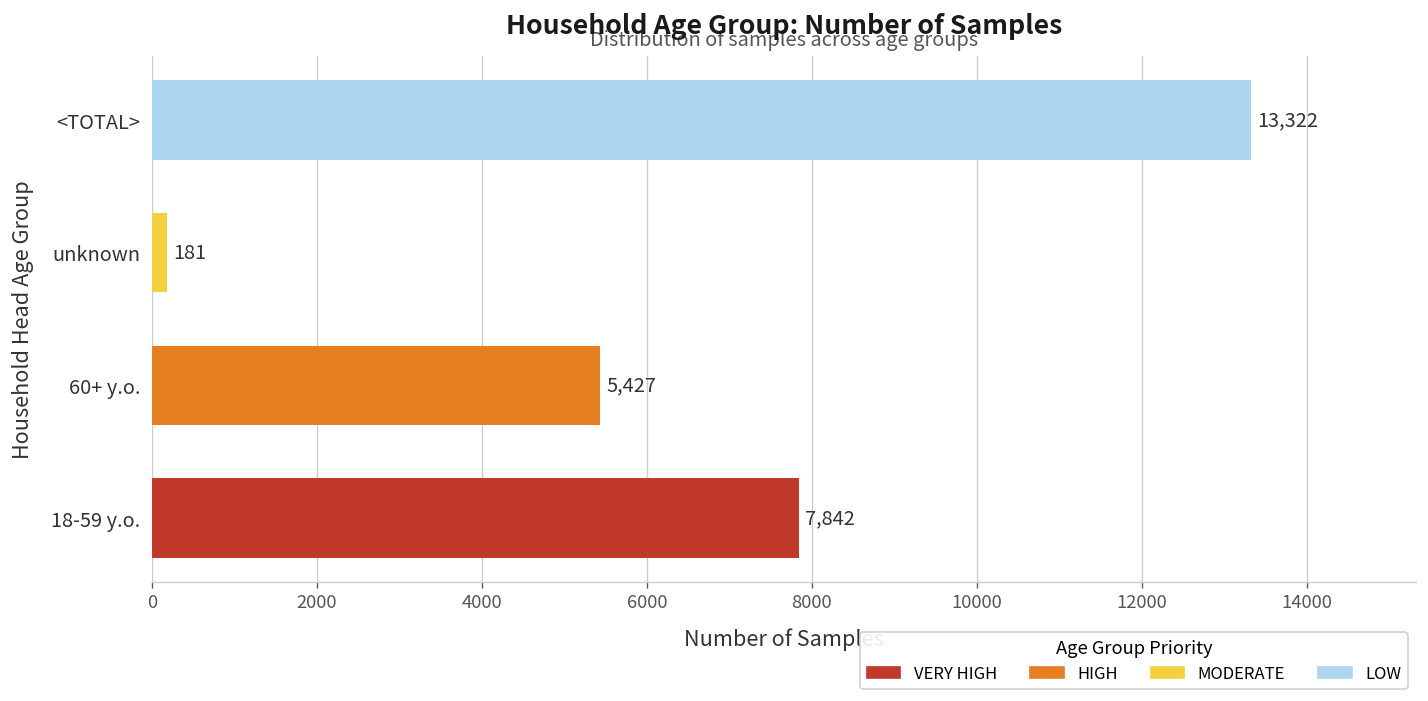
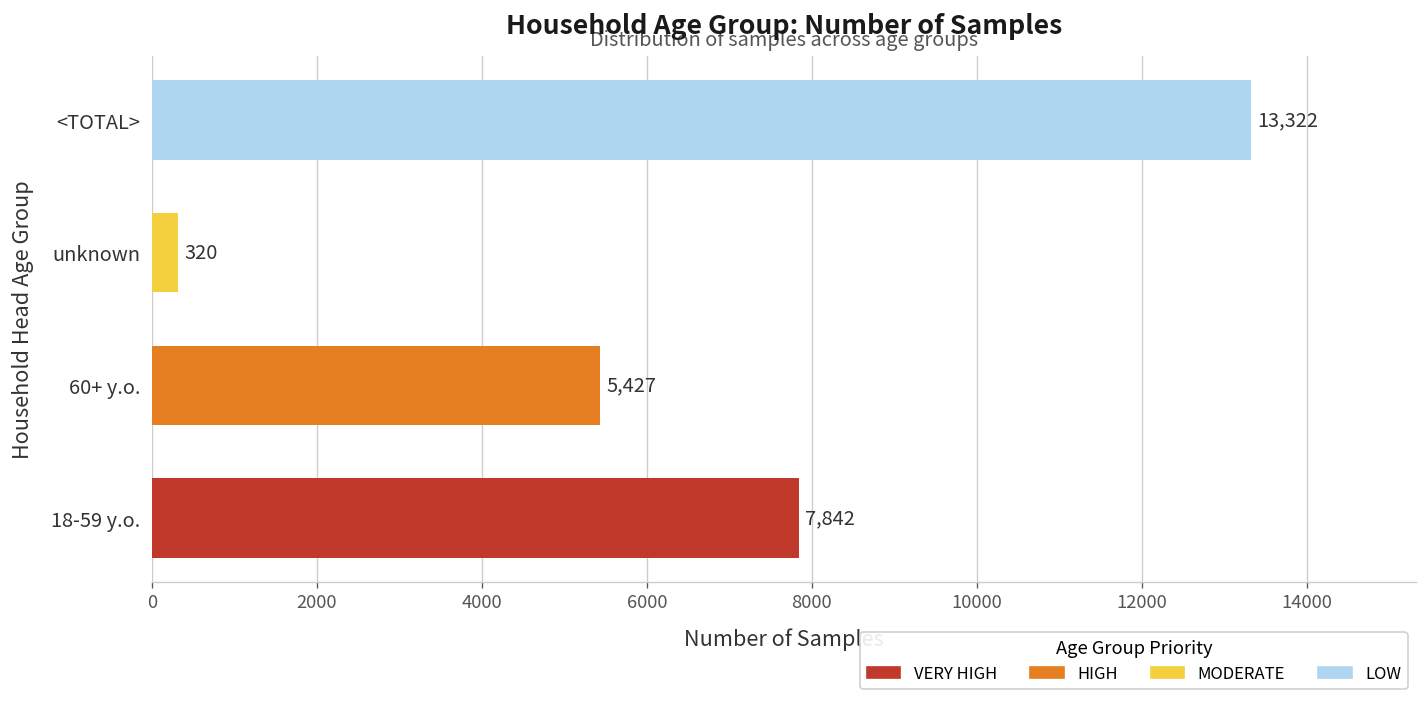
unknown: 181 -> 320
